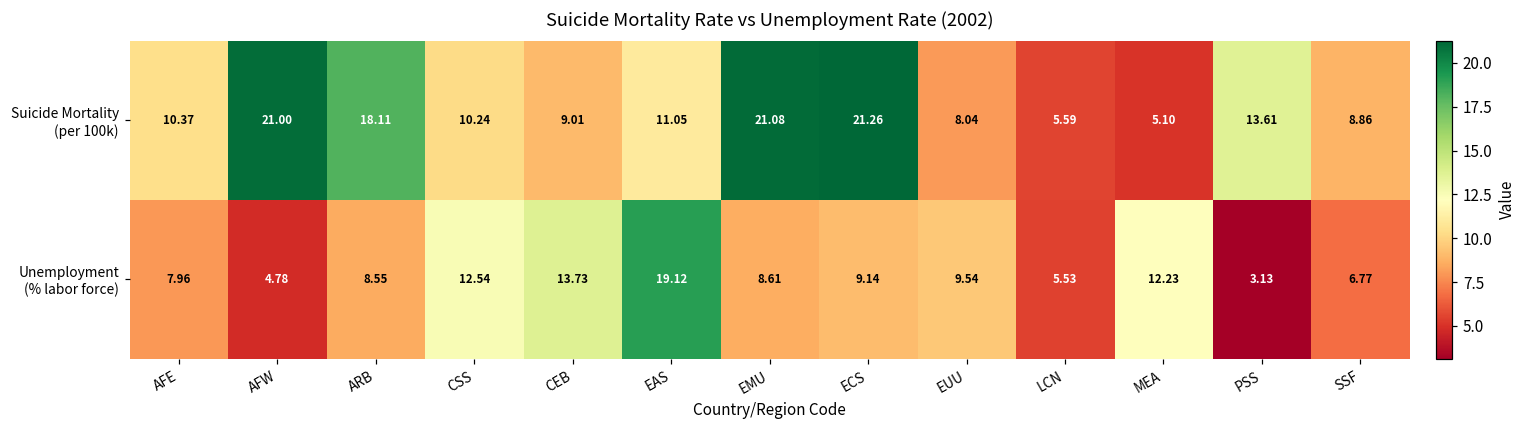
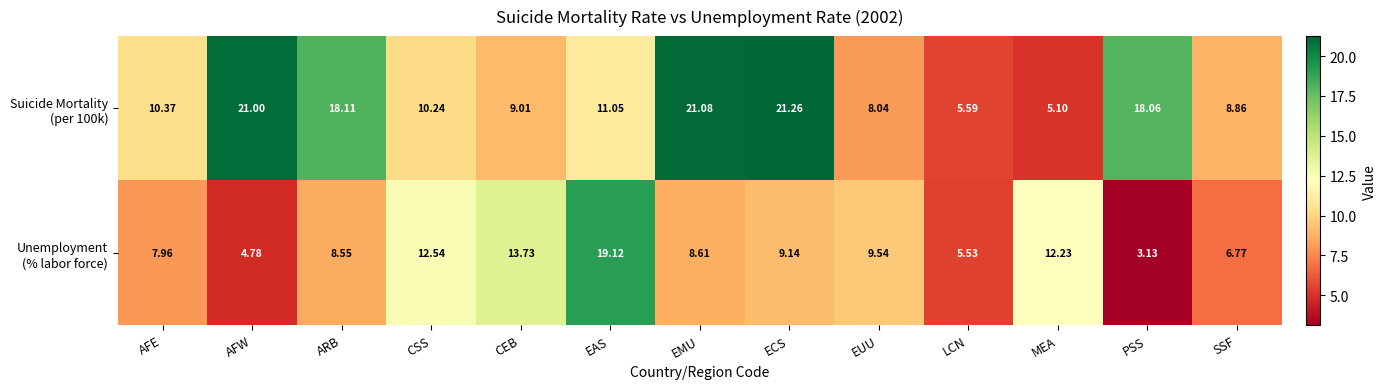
Suicide Mortality (per 100k), PSS: 13.61 -> 18.06
